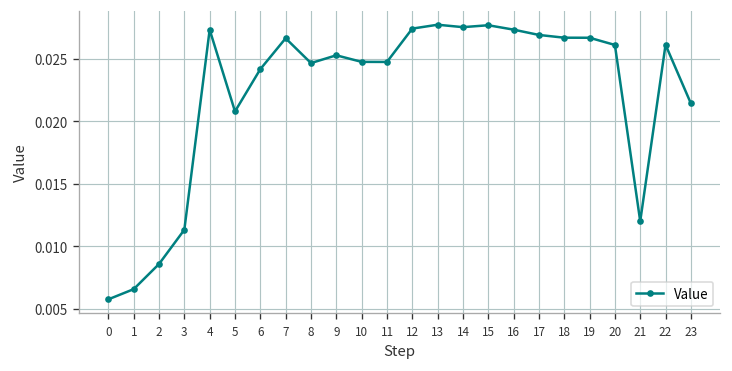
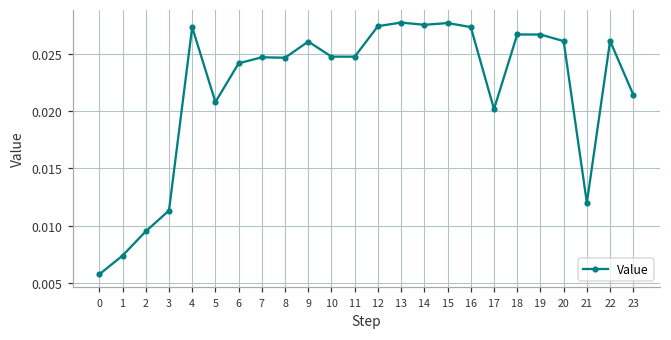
1: 0.0066 -> 0.0074
2: 0.0086 -> 0.0095
7: 0.0266 -> 0.0247
9: 0.0253 -> 0.0261
17: 0.0269 -> 0.0202
